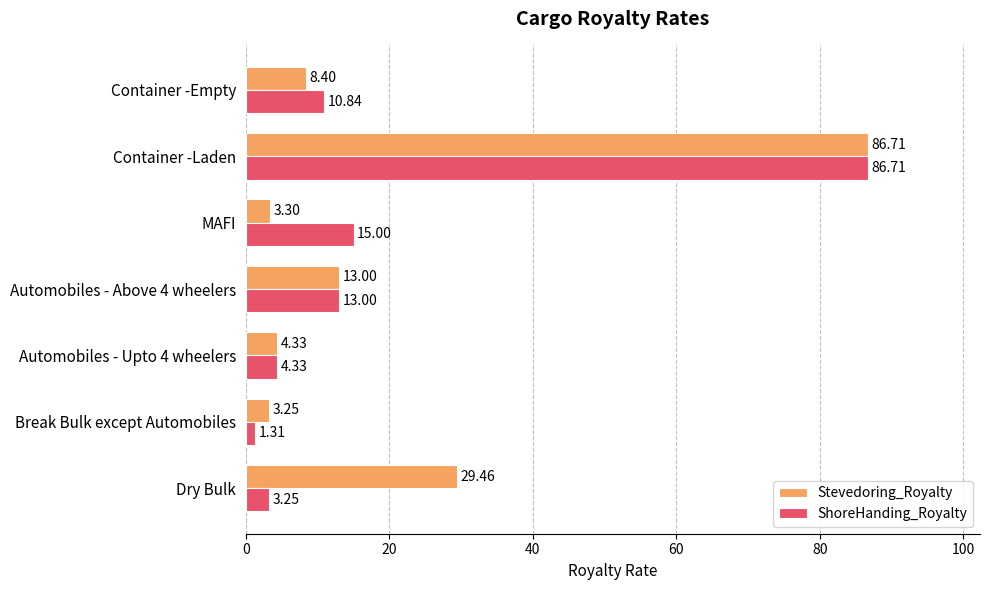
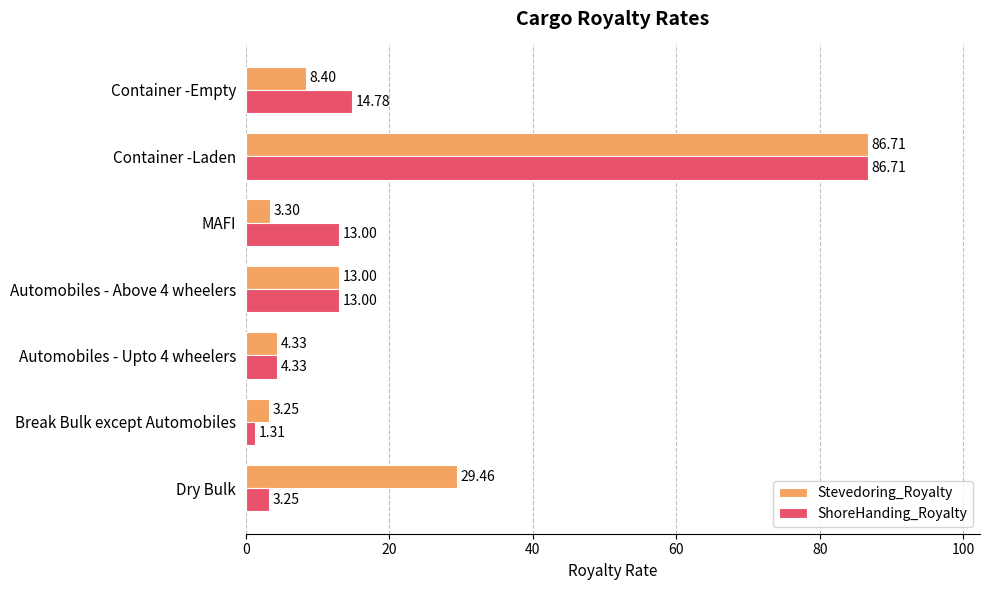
ShoreHanding_Royalty, Container -Empty: 10.84 -> 14.78
ShoreHanding_Royalty, MAFI: 15.00 -> 13.00
